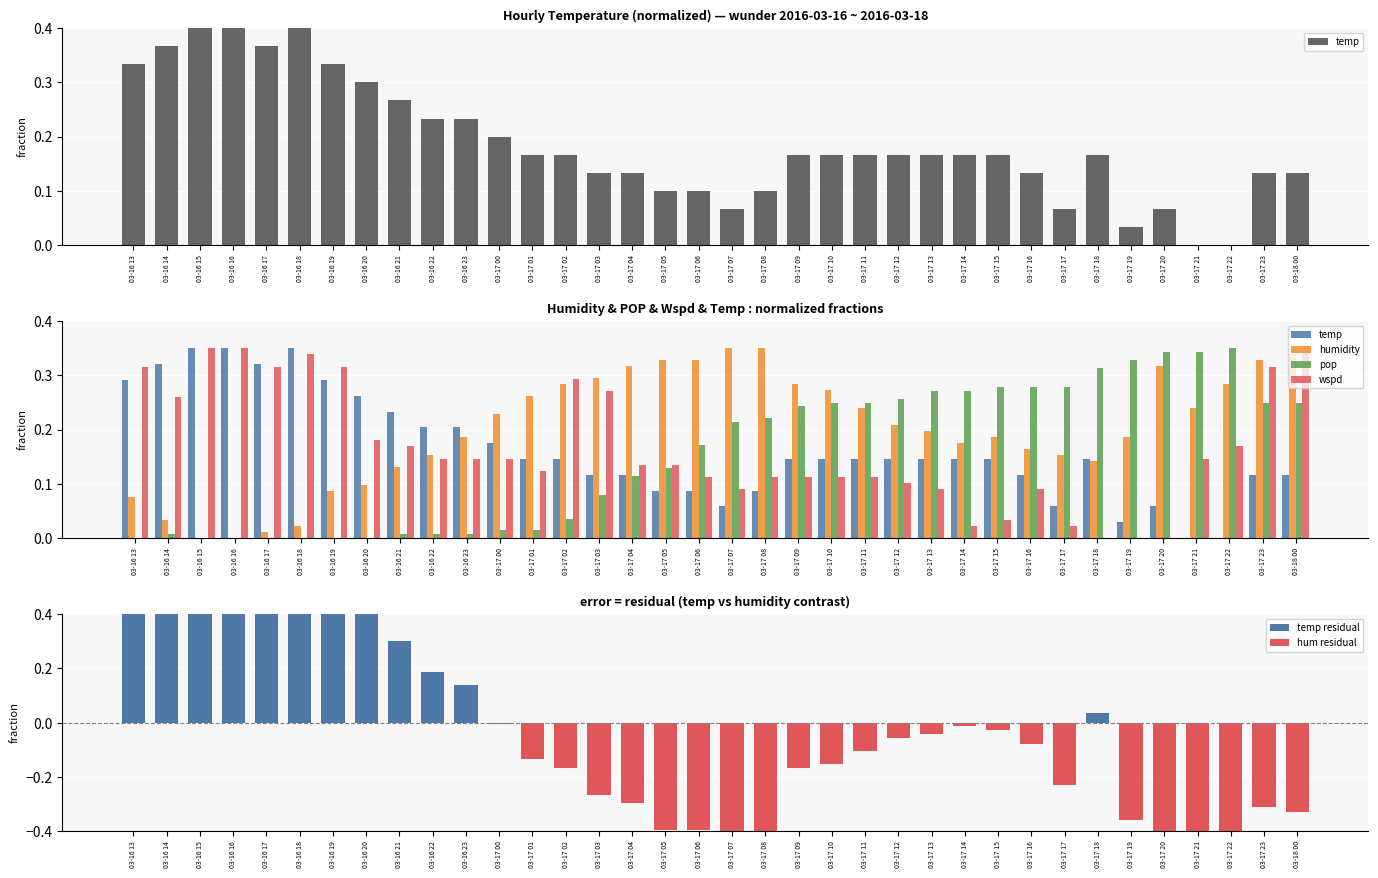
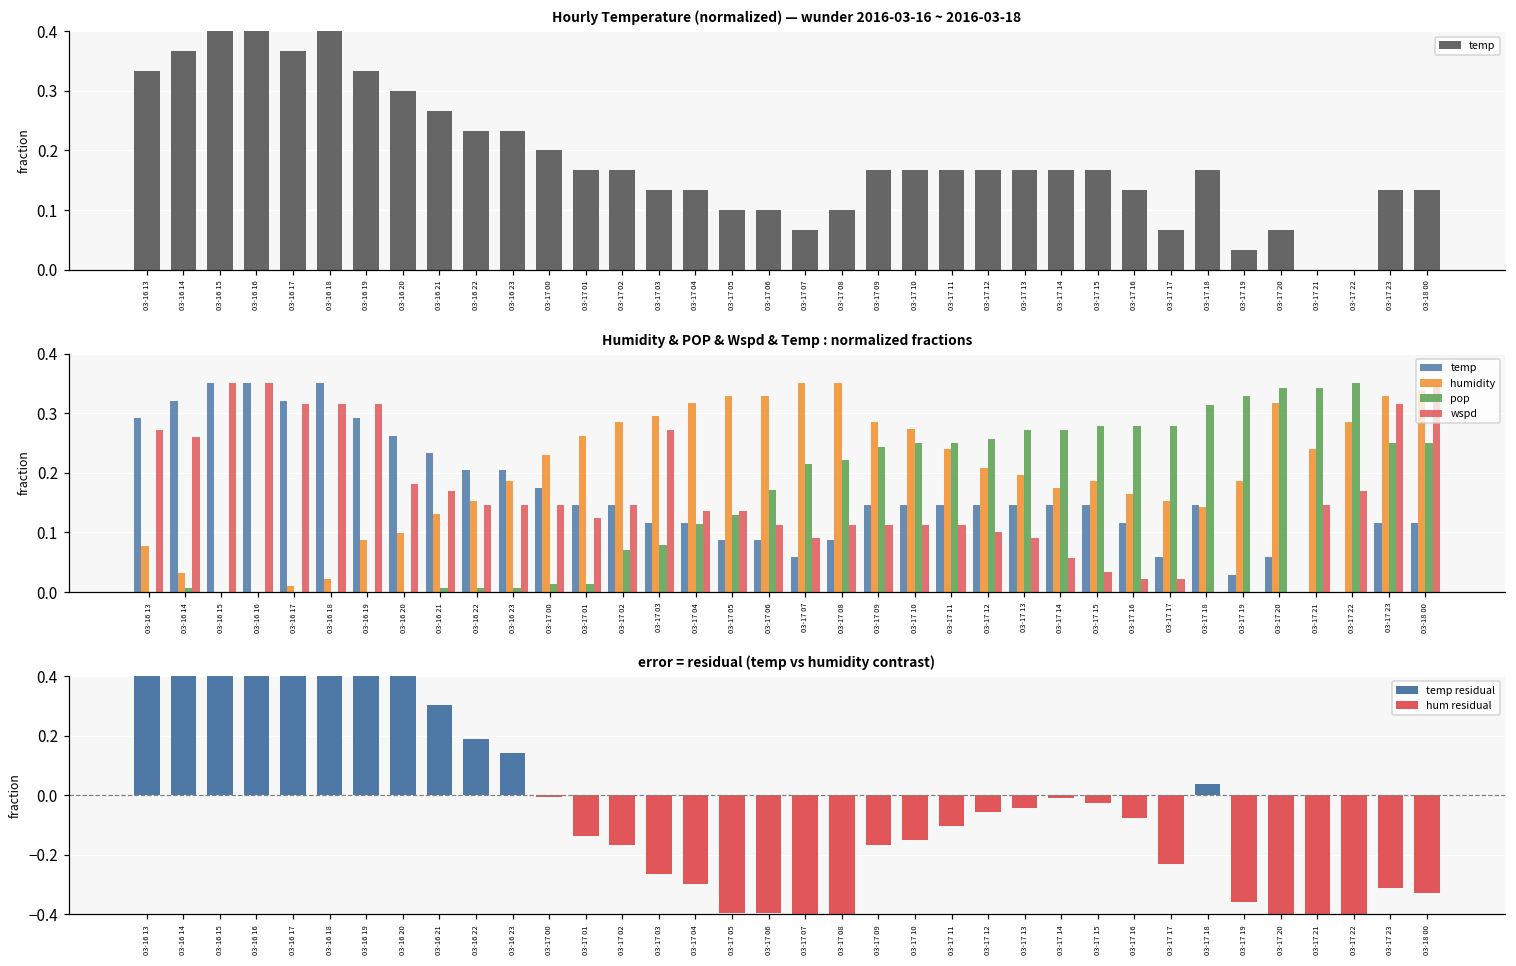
Humidity & POP & Wspd & Temp : normalized fractions, wspd, 03-16 13: 0.32 -> 0.27
Humidity & POP & Wspd & Temp : normalized fractions, wspd, 03-16 18: 0.34 -> 0.32
Humidity & POP & Wspd & Temp : normalized fractions, pop, 03-17 02: 0.04 -> 0.07
Humidity & POP & Wspd & Temp : normalized fractions, wspd, 03-17 02: 0.29 -> 0.15
Humidity & POP & Wspd & Temp : normalized fractions, wspd, 03-17 14: 0.02 -> 0.06
Humidity & POP & Wspd & Temp : normalized fractions, wspd, 03-17 16: 0.09 -> 0.02
